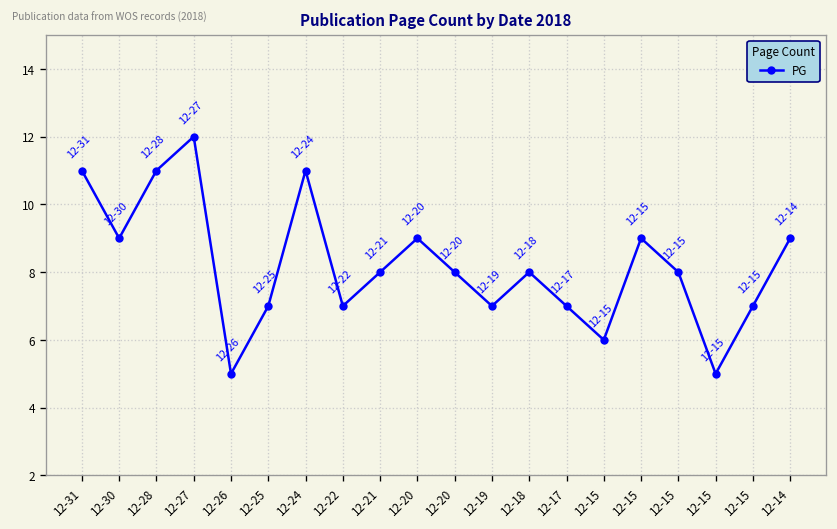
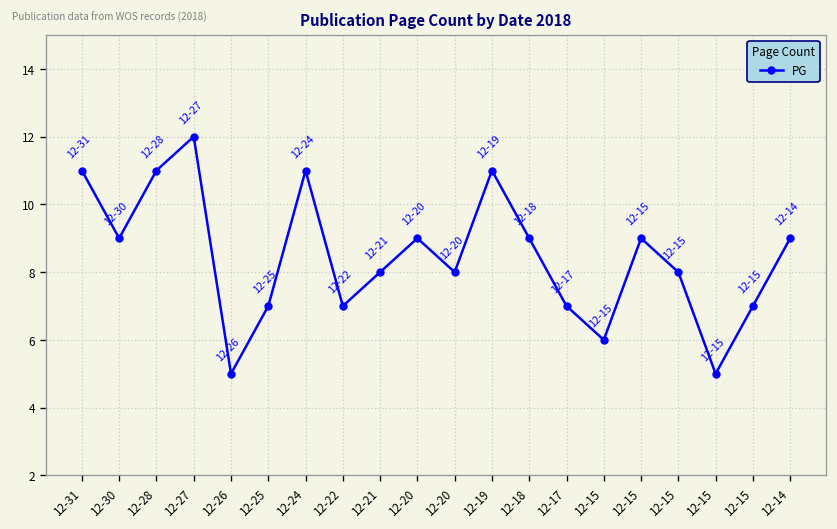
12-19: 7 -> 11
12-18: 8 -> 9
